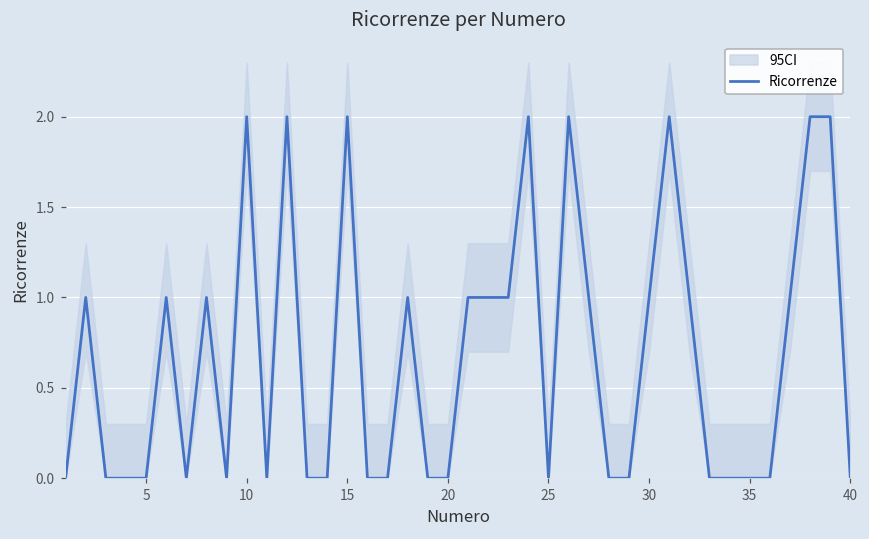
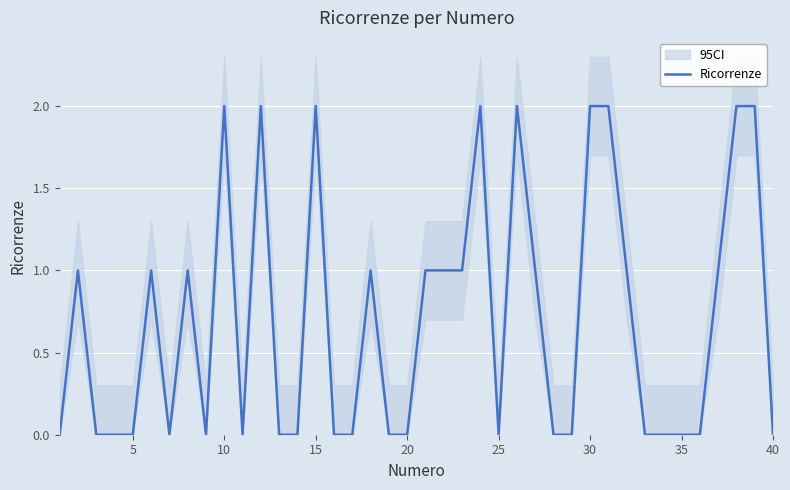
Ricorrenze, 30: 1 -> 2
